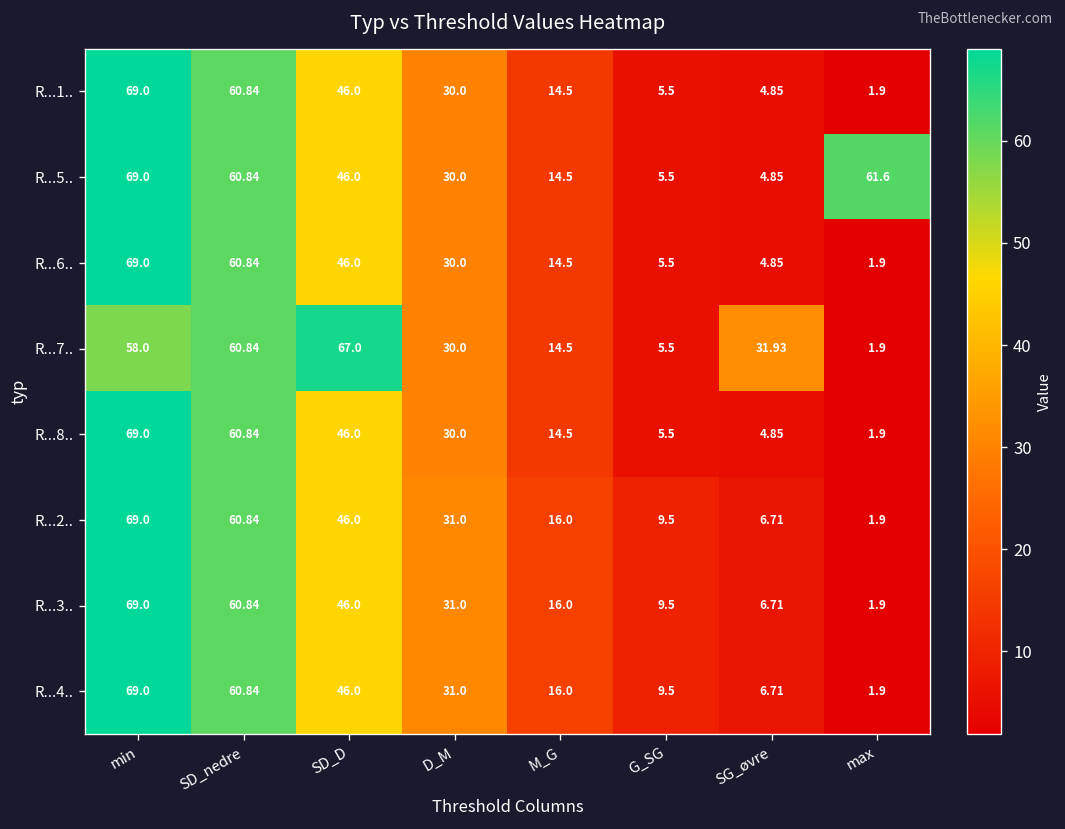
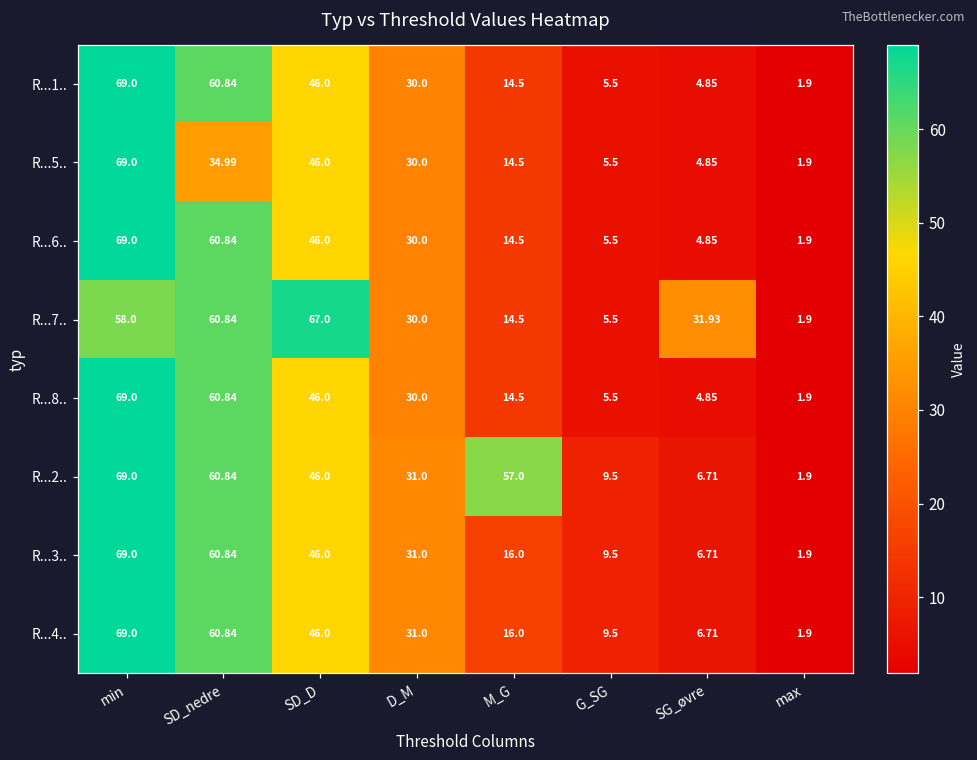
R...5.., SD_nedre: 60.84 -> 34.99
R...5.., max: 61.6 -> 1.9
R...2.., M_G: 16.0 -> 57.0
